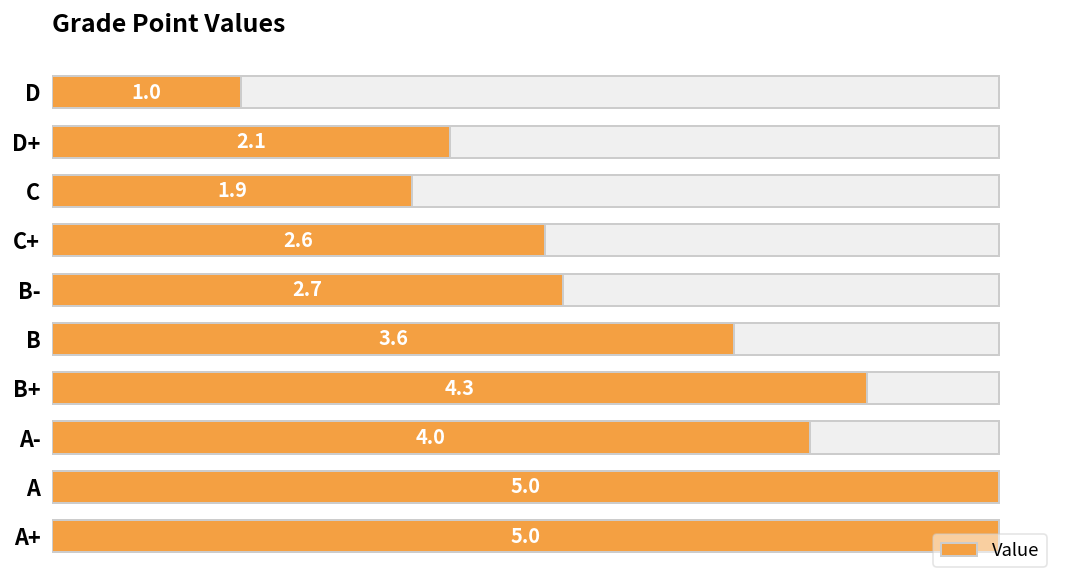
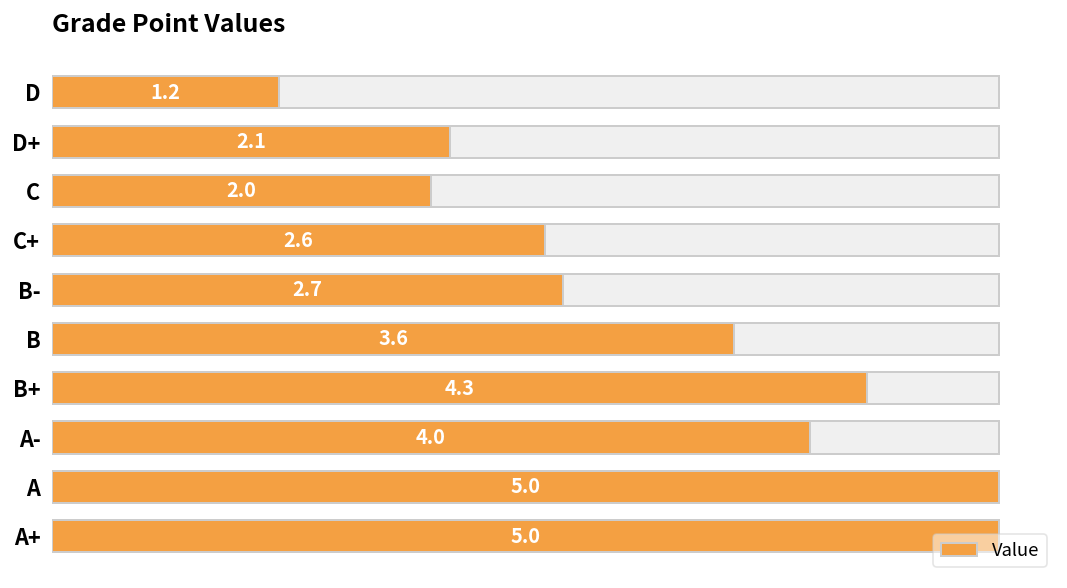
Value, D: 1.0 -> 1.2
Value, C: 1.9 -> 2.0
